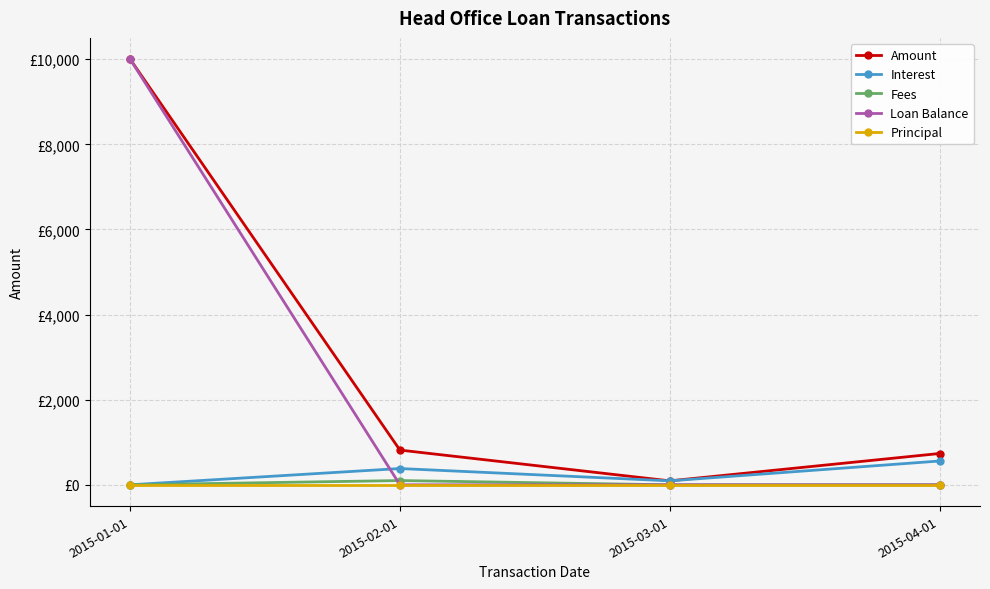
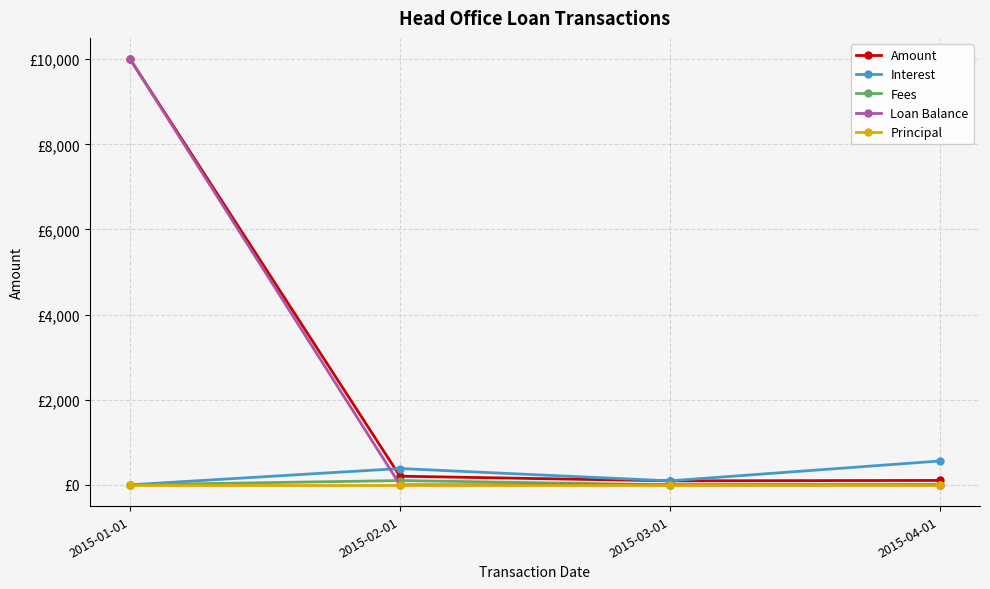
Amount, 2015-02-01: £800 -> £200
Amount, 2015-04-01: £700 -> £100
